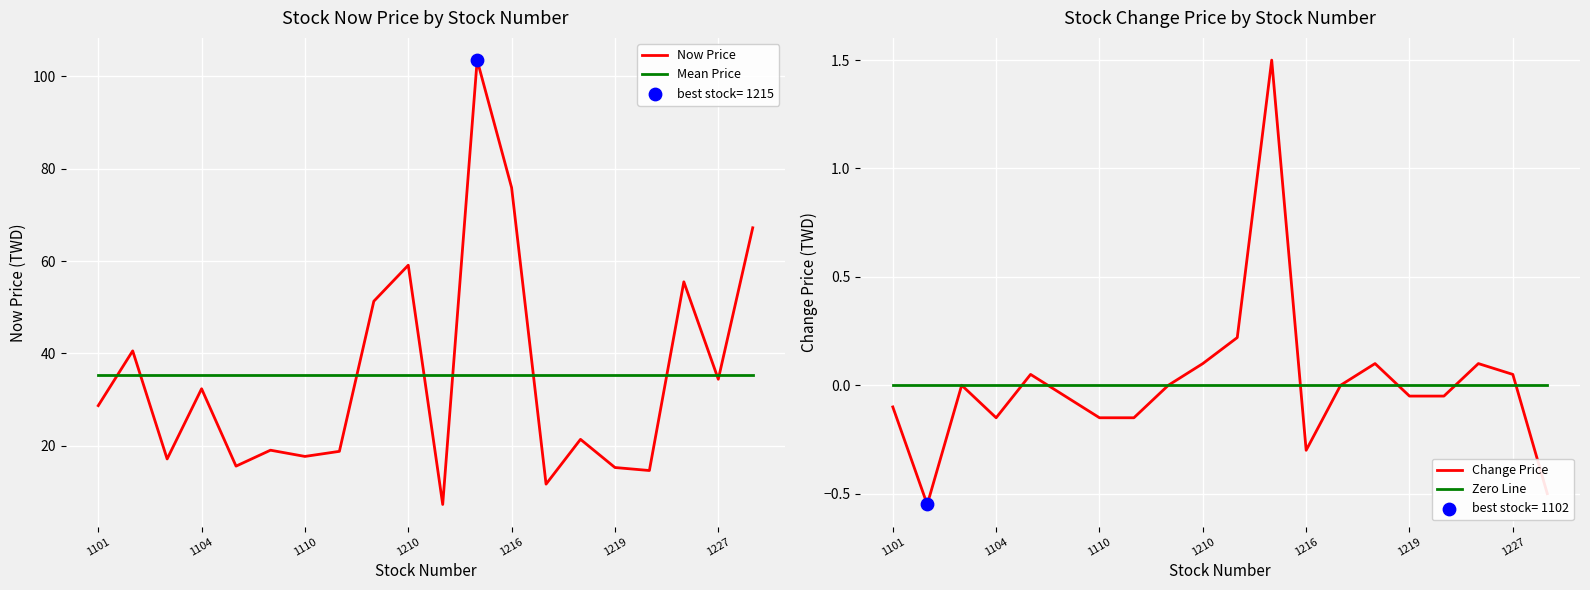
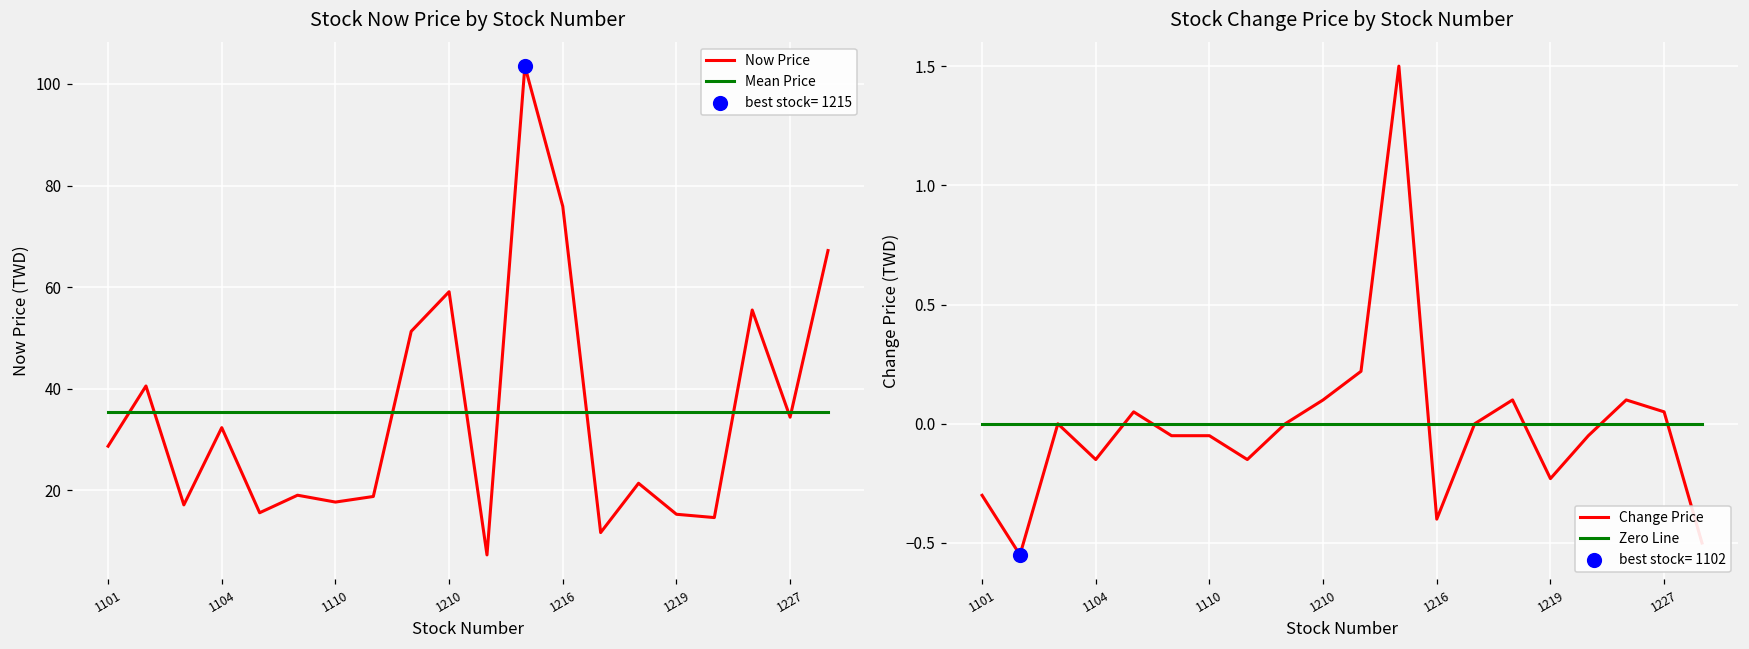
Stock Change Price by Stock Number, Change Price, 1101: -0.1 -> -0.3
Stock Change Price by Stock Number, Change Price, 1110: -0.15 -> -0.05
Stock Change Price by Stock Number, Change Price, 1216: -0.3 -> -0.4
Stock Change Price by Stock Number, Change Price, 1219: -0.05 -> -0.23
